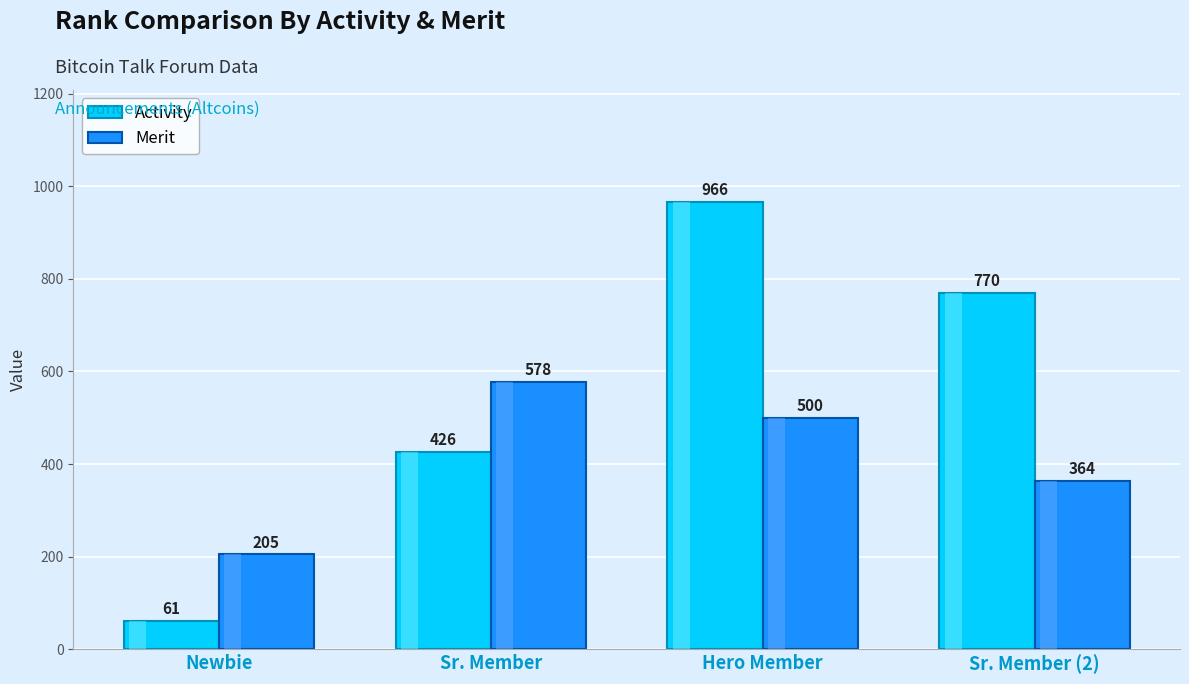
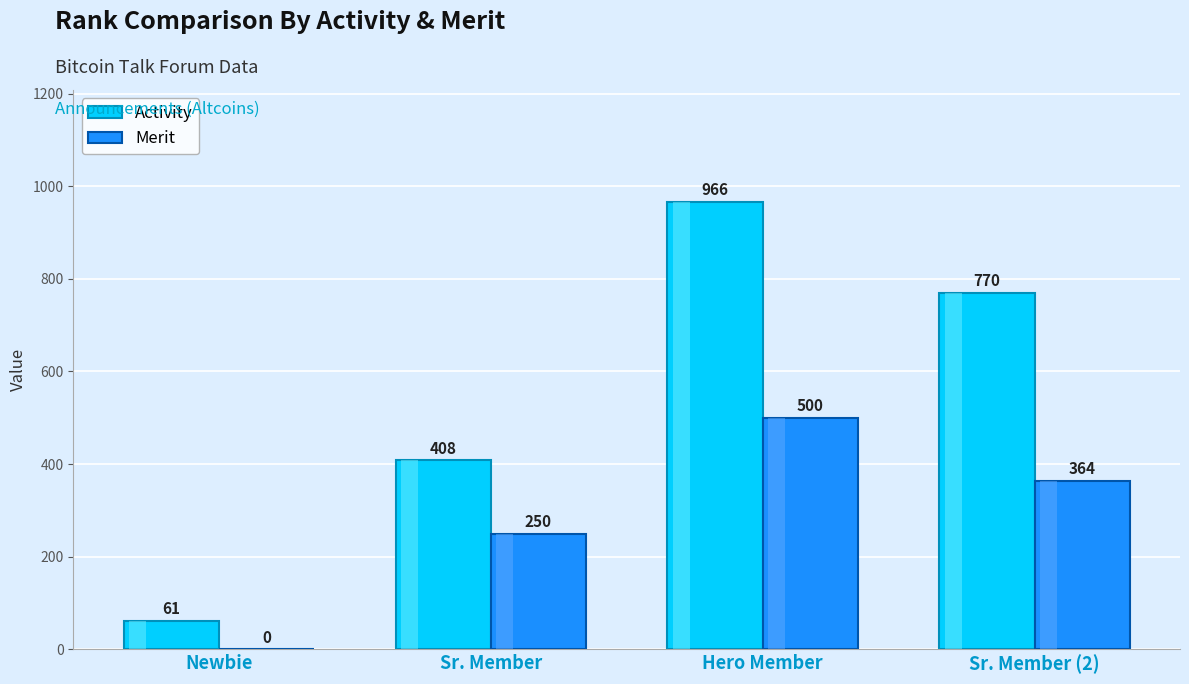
Merit, Newbie: 205 -> 0
Activity, Sr. Member: 426 -> 408
Merit, Sr. Member: 578 -> 250
